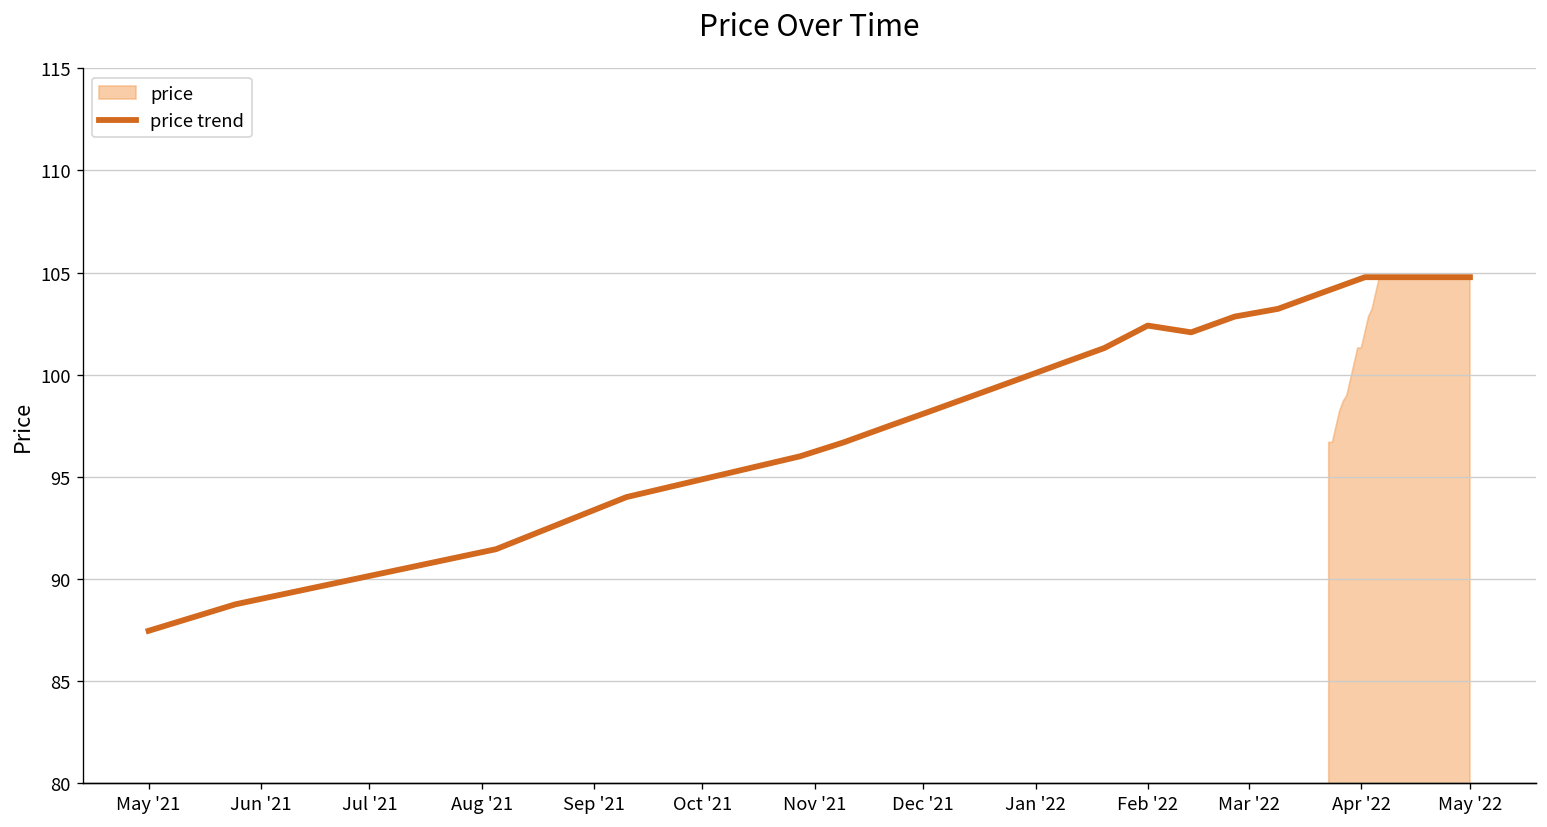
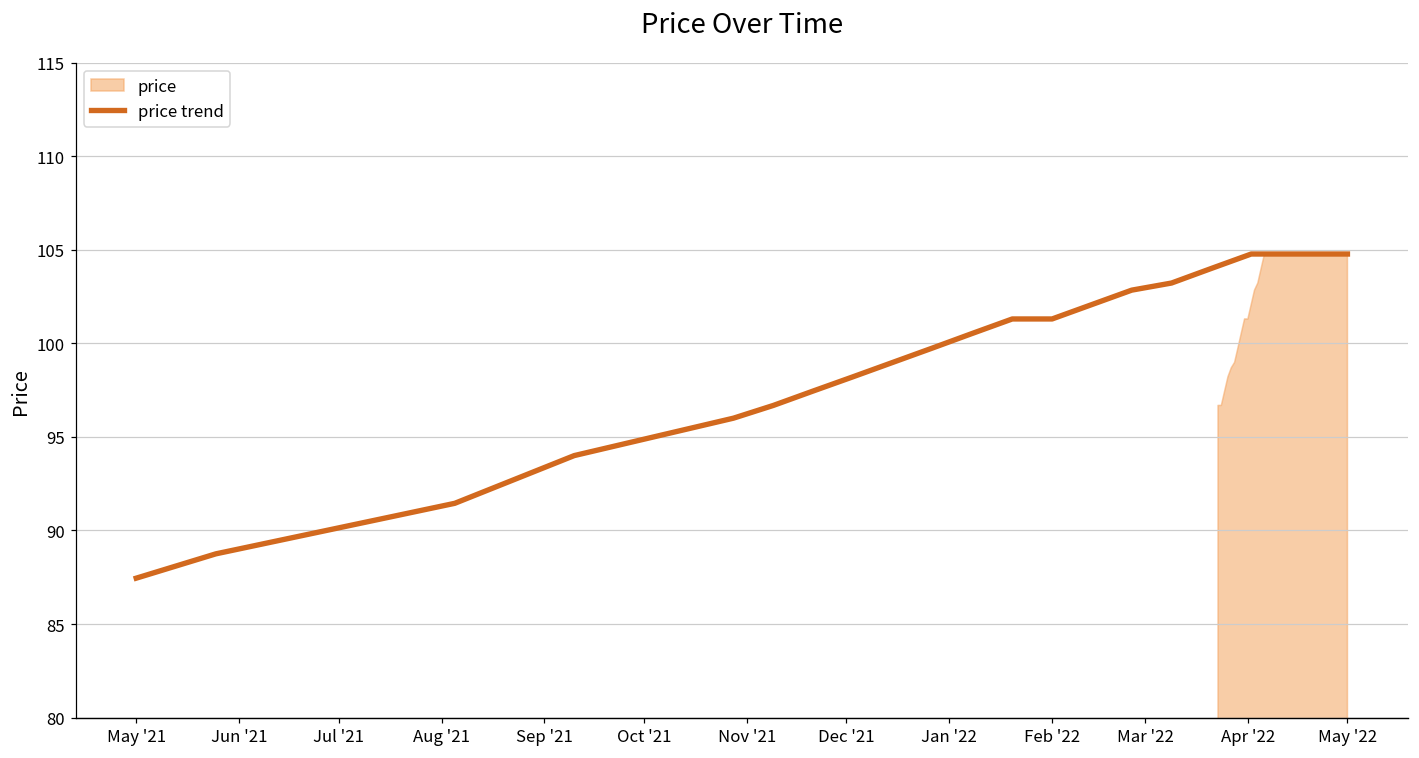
price trend, Feb '22: 102.4 -> 101.3
